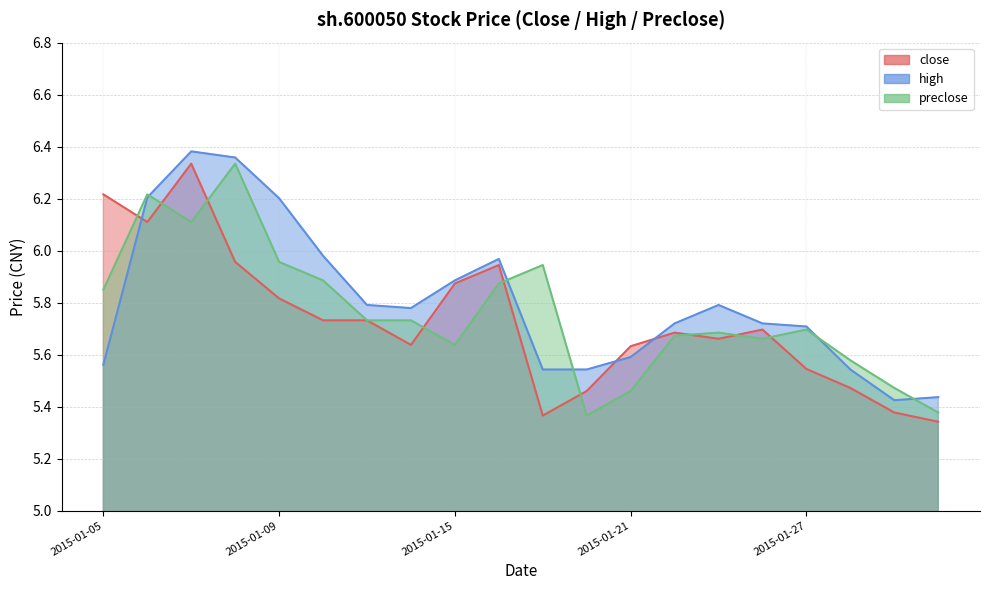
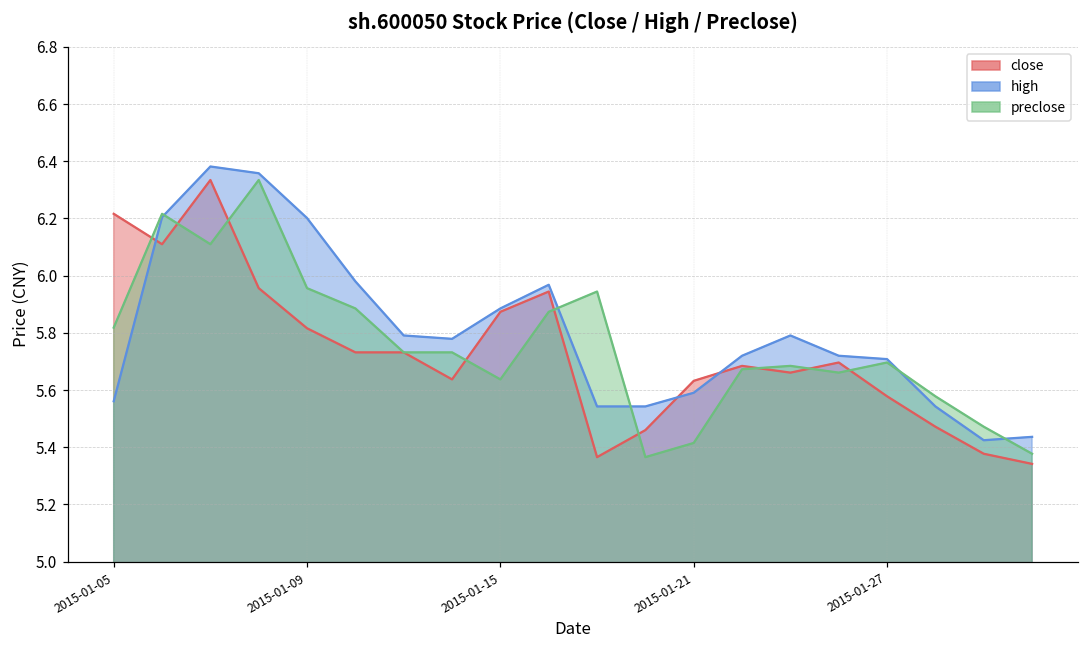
preclose, 2015-01-05: 5.85 -> 5.82
preclose, 2015-01-21: 5.46 -> 5.41
close, 2015-01-27: 5.54 -> 5.58
